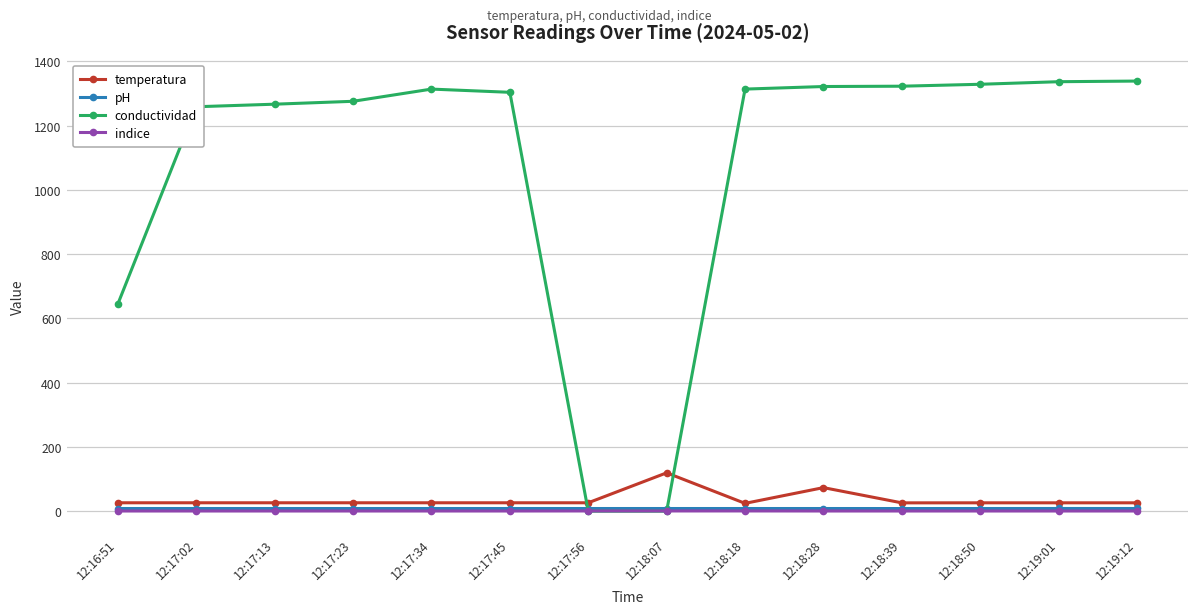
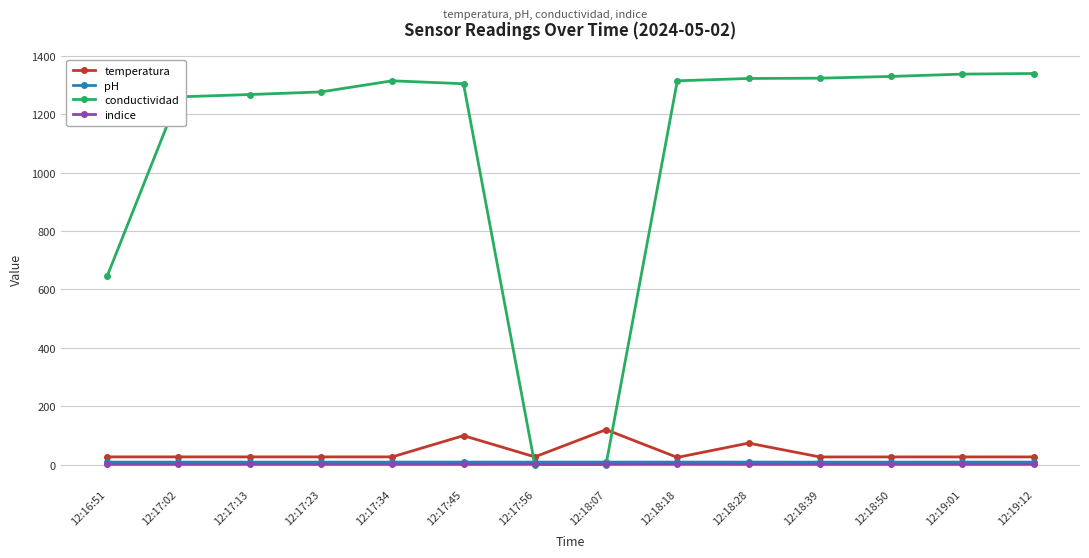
temperatura, 12:17:45: 30 -> 100
